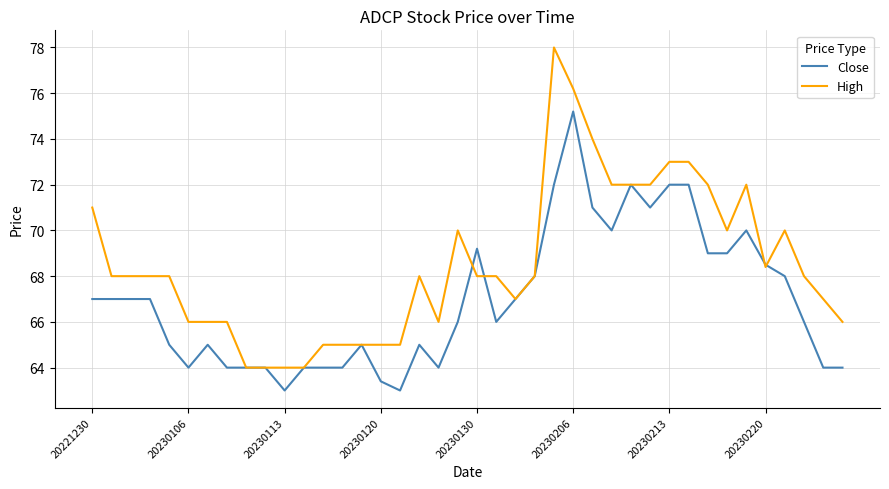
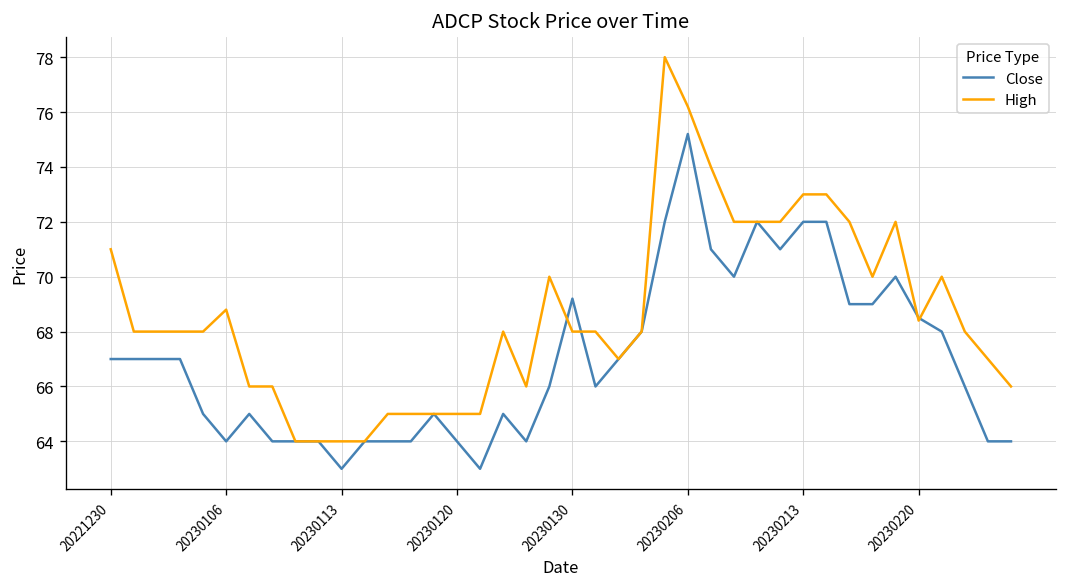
High, 20230106: 66.0 -> 68.8
Close, 20230120: 63.4 -> 64.0
